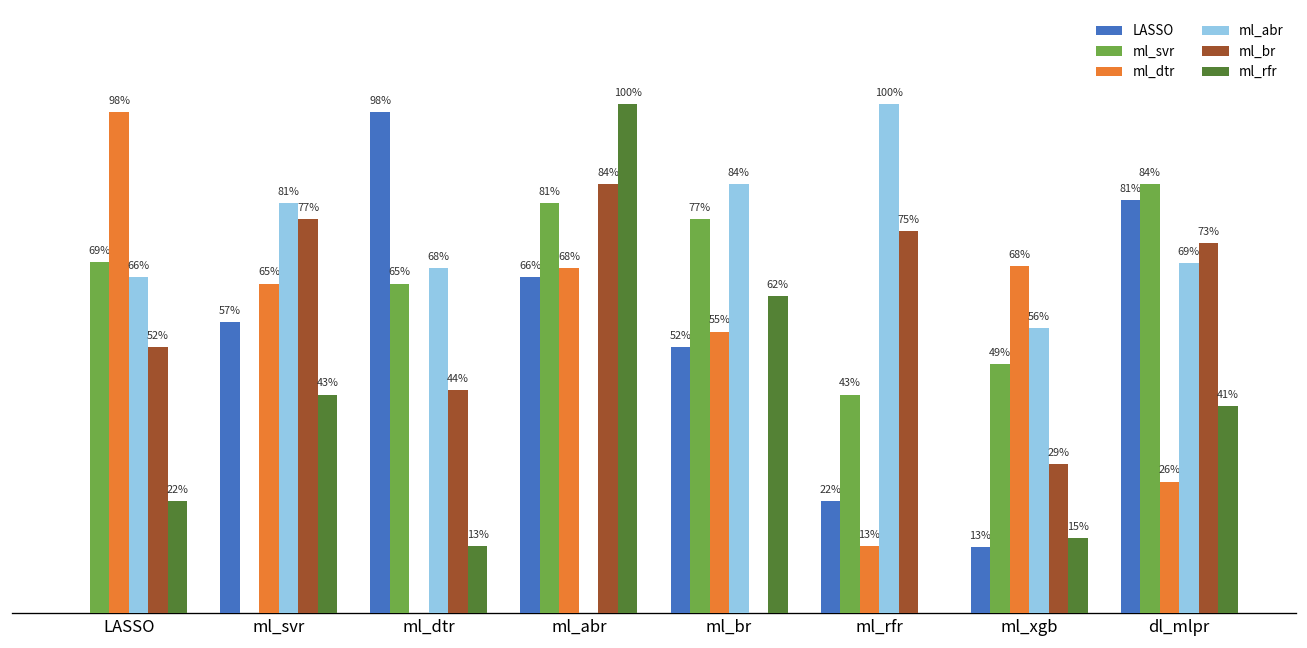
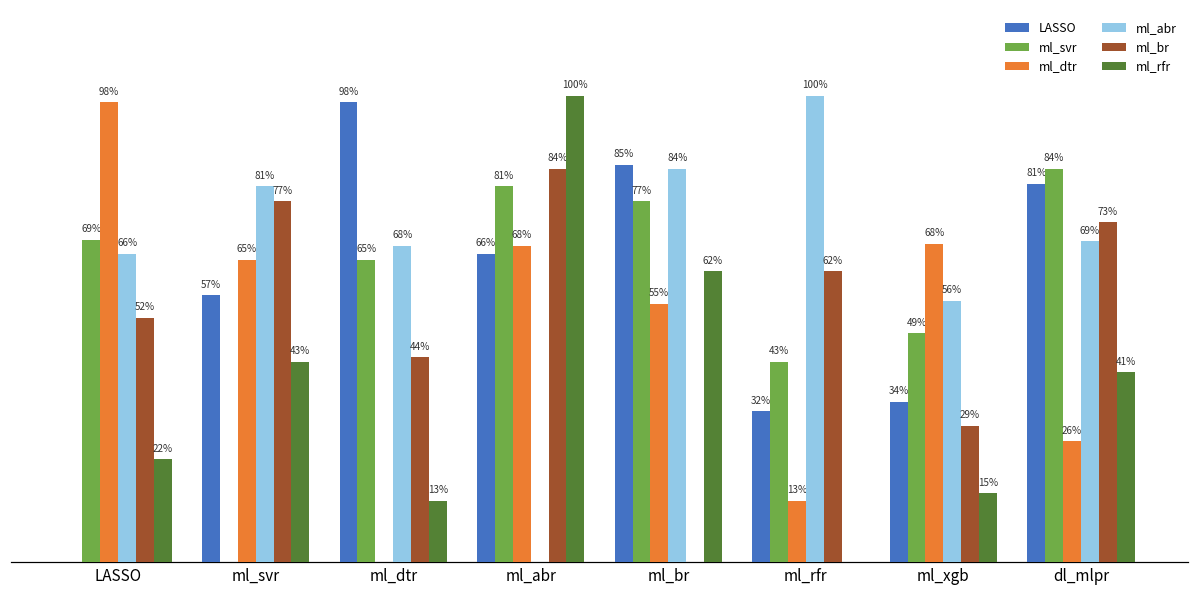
LASSO, ml_br: 52% -> 85%
LASSO, ml_rfr: 22% -> 32%
ml_br, ml_rfr: 75% -> 62%
LASSO, ml_xgb: 13% -> 34%
